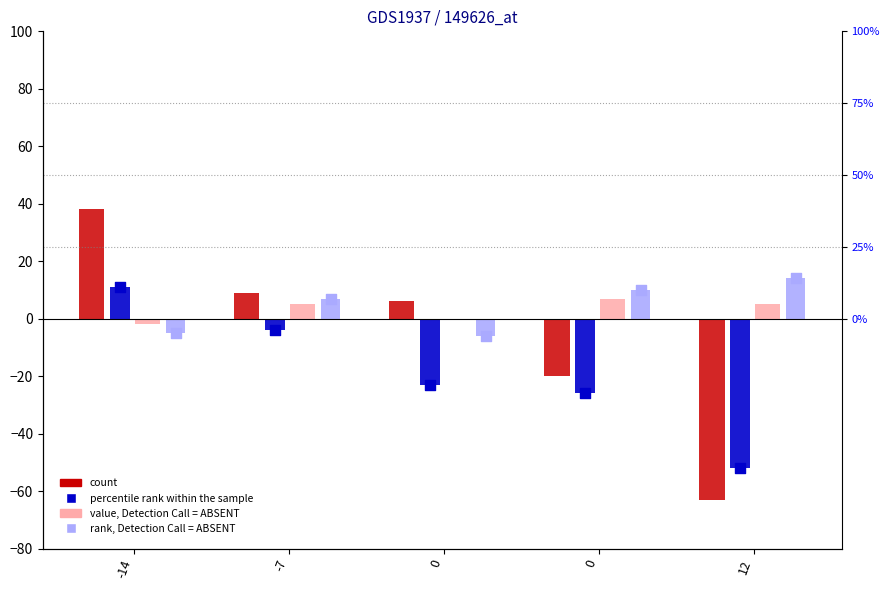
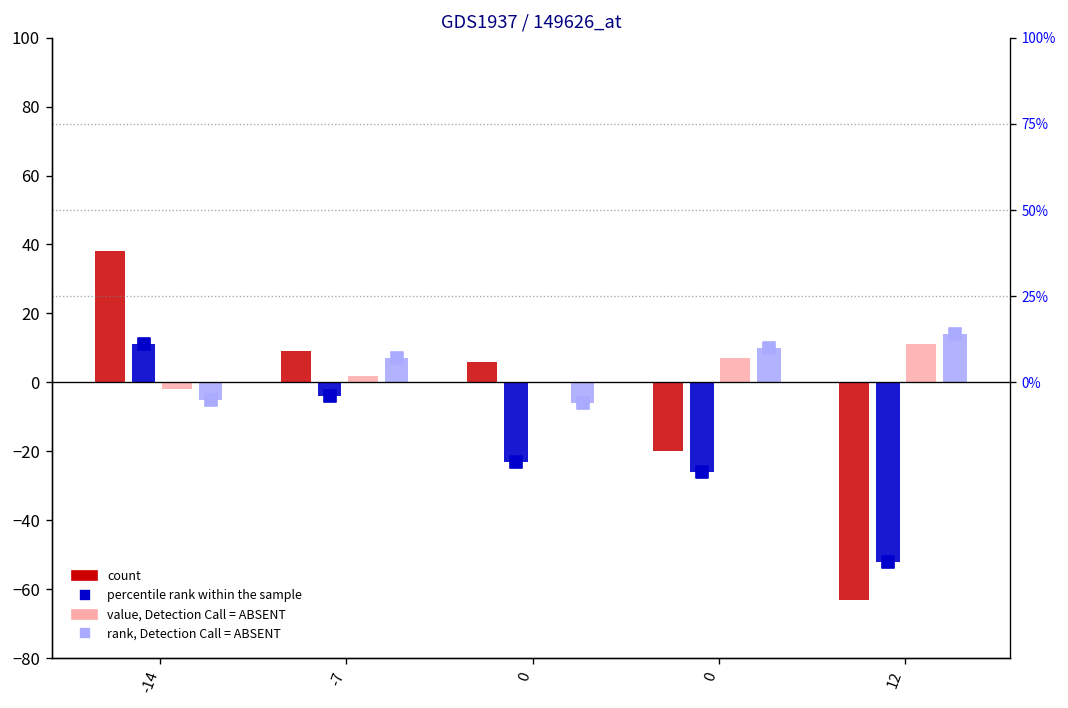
value, Detection Call = ABSENT, -7: 5 -> 2
value, Detection Call = ABSENT, 12: 5 -> 11
